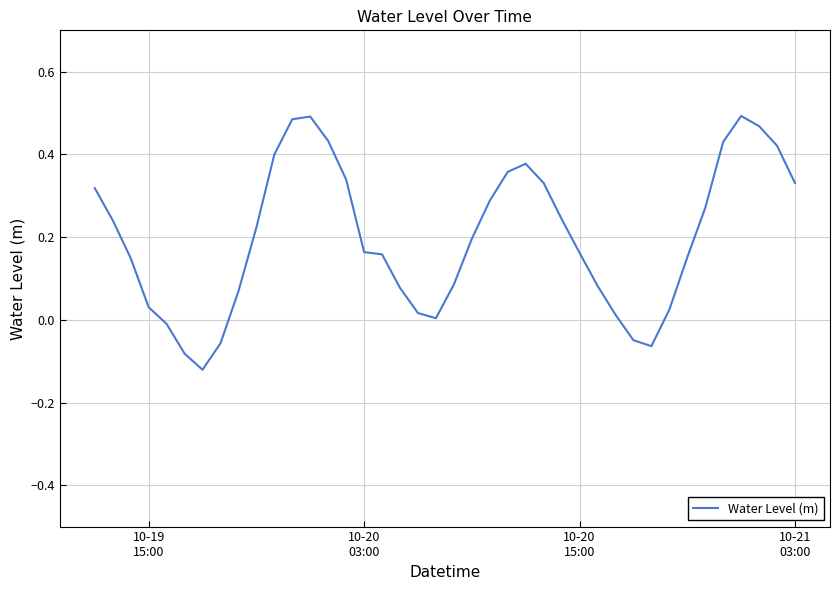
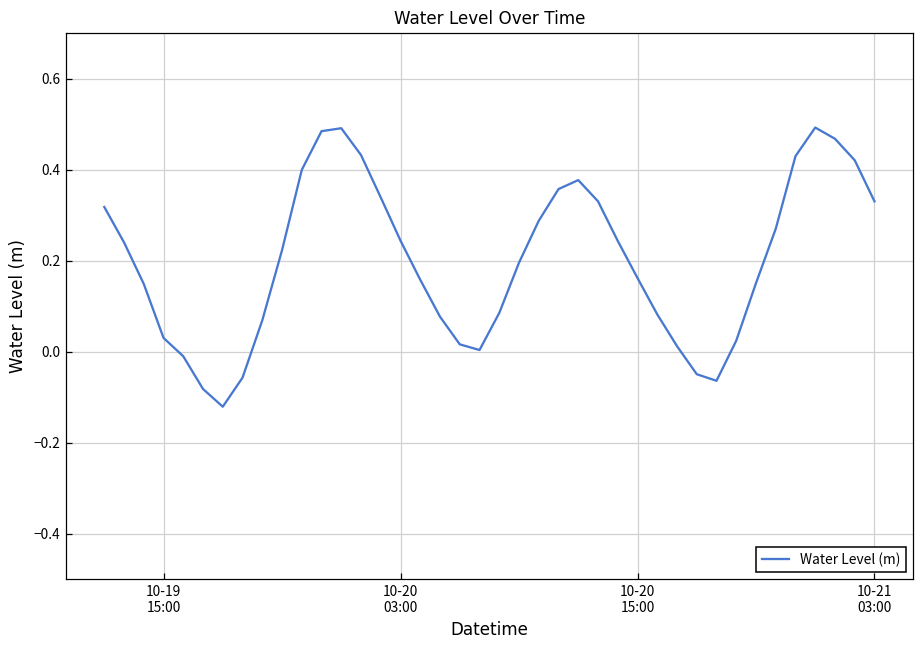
10-20 03:00: 0.16 -> 0.24
